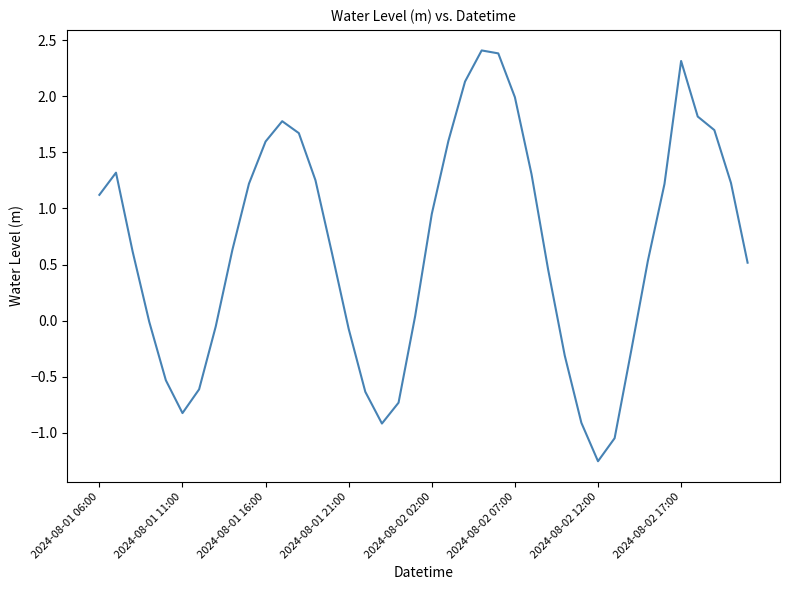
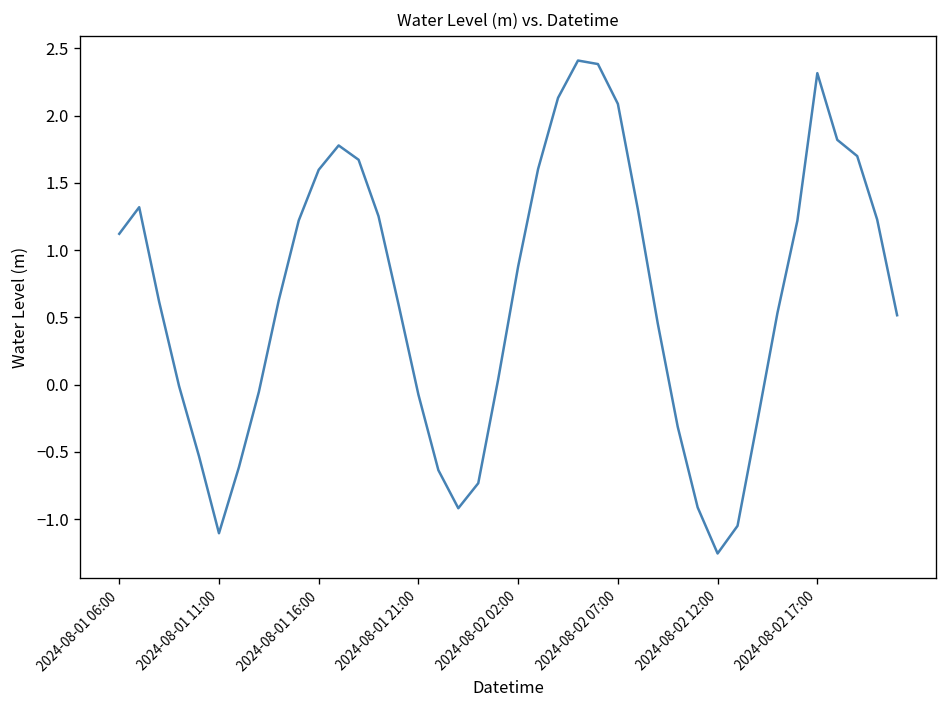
2024-08-01 11:00: -0.83 -> -1.10
2024-08-02 02:00: 0.95 -> 0.88
2024-08-02 07:00: 1.99 -> 2.09
